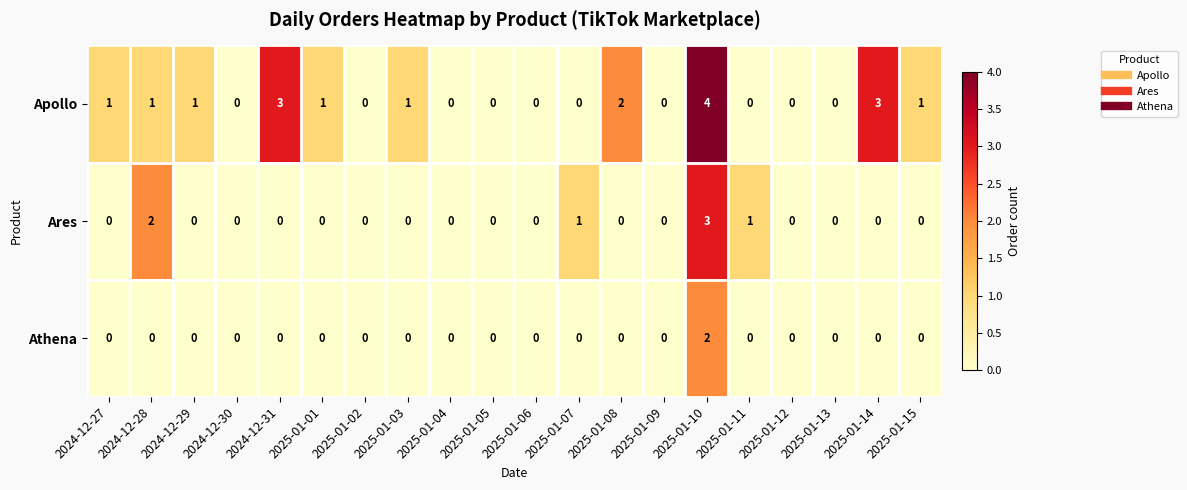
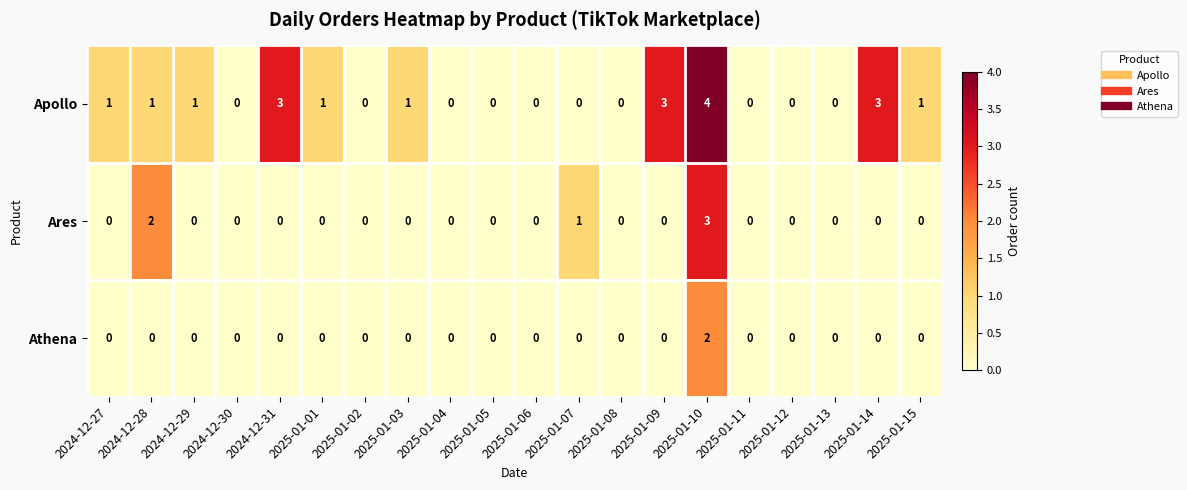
Apollo, 2025-01-08: 2 -> 0
Apollo, 2025-01-09: 0 -> 3
Ares, 2025-01-11: 1 -> 0
